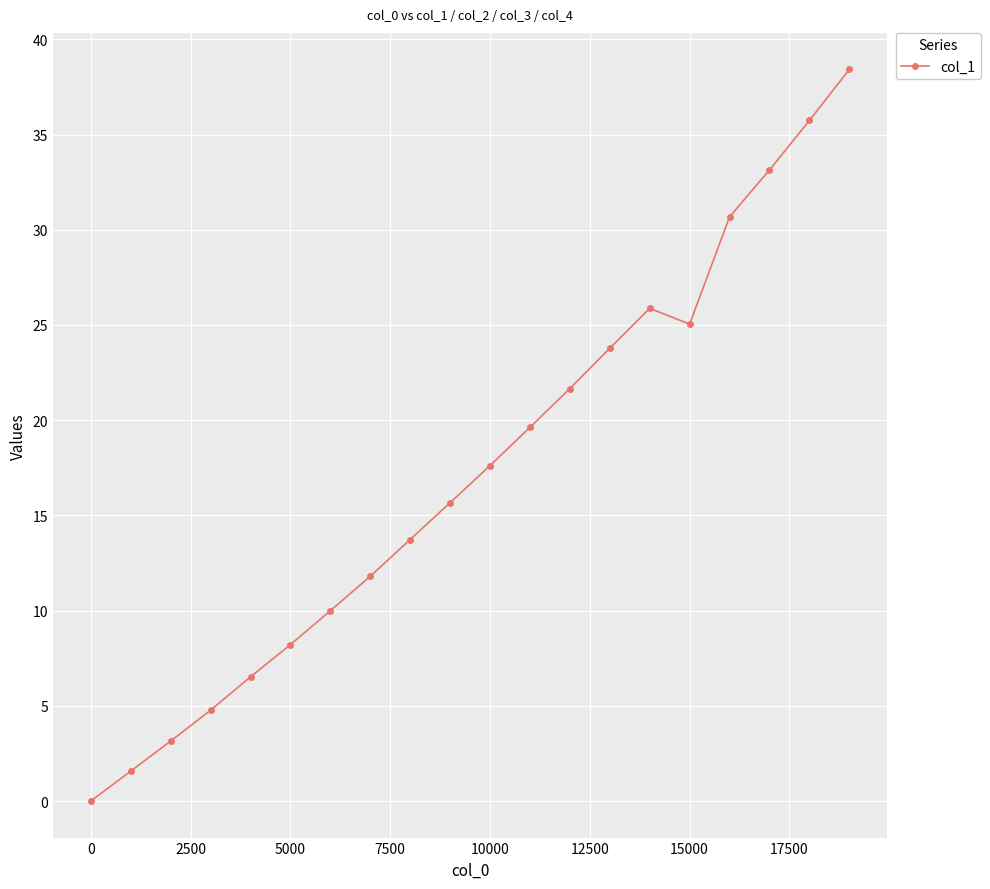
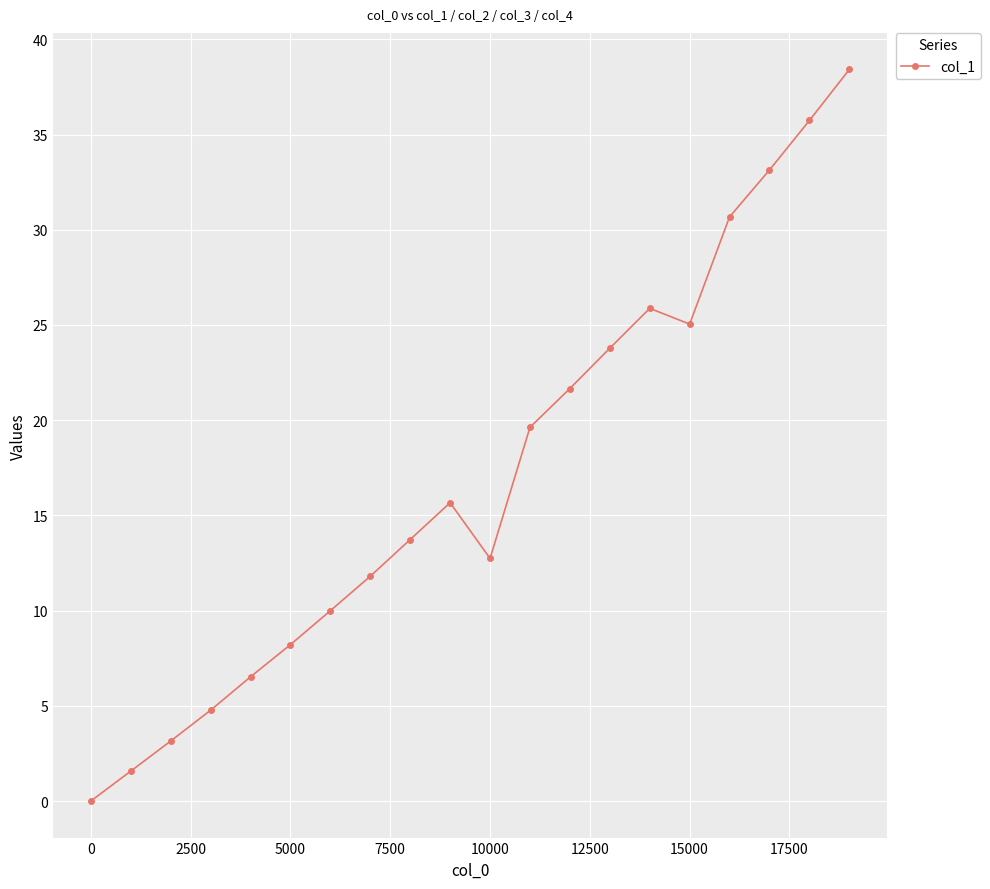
10000: 17.6 -> 12.7
